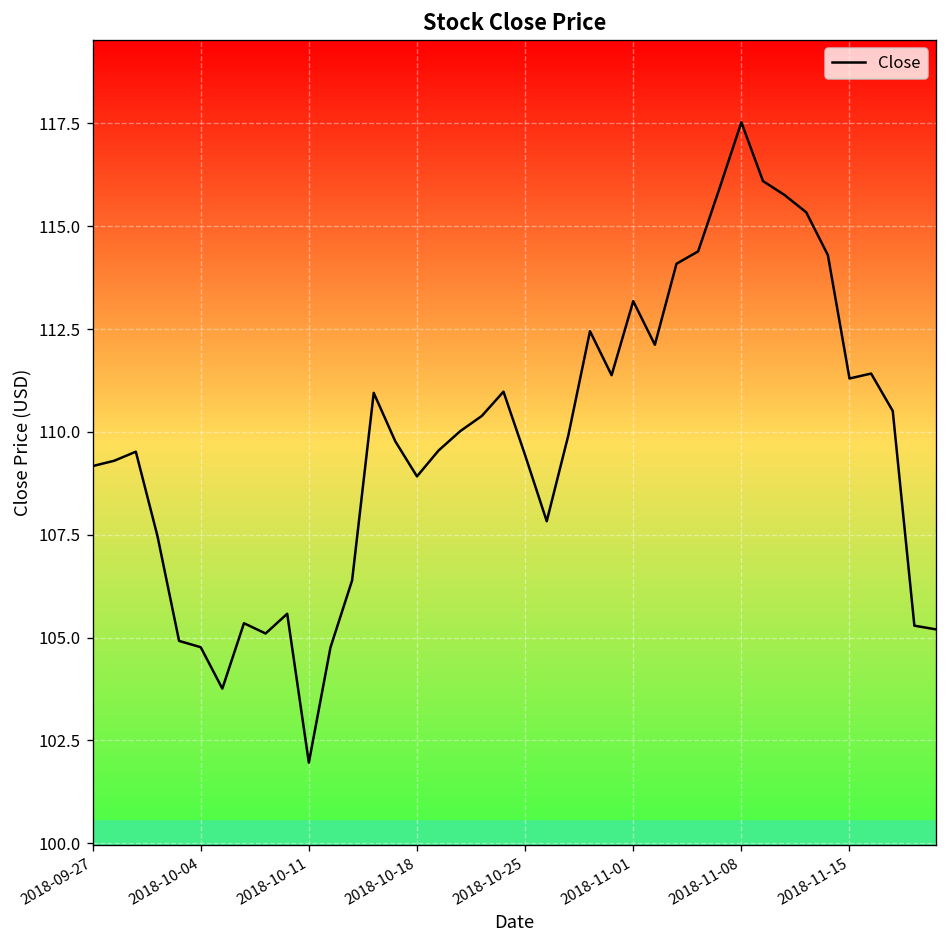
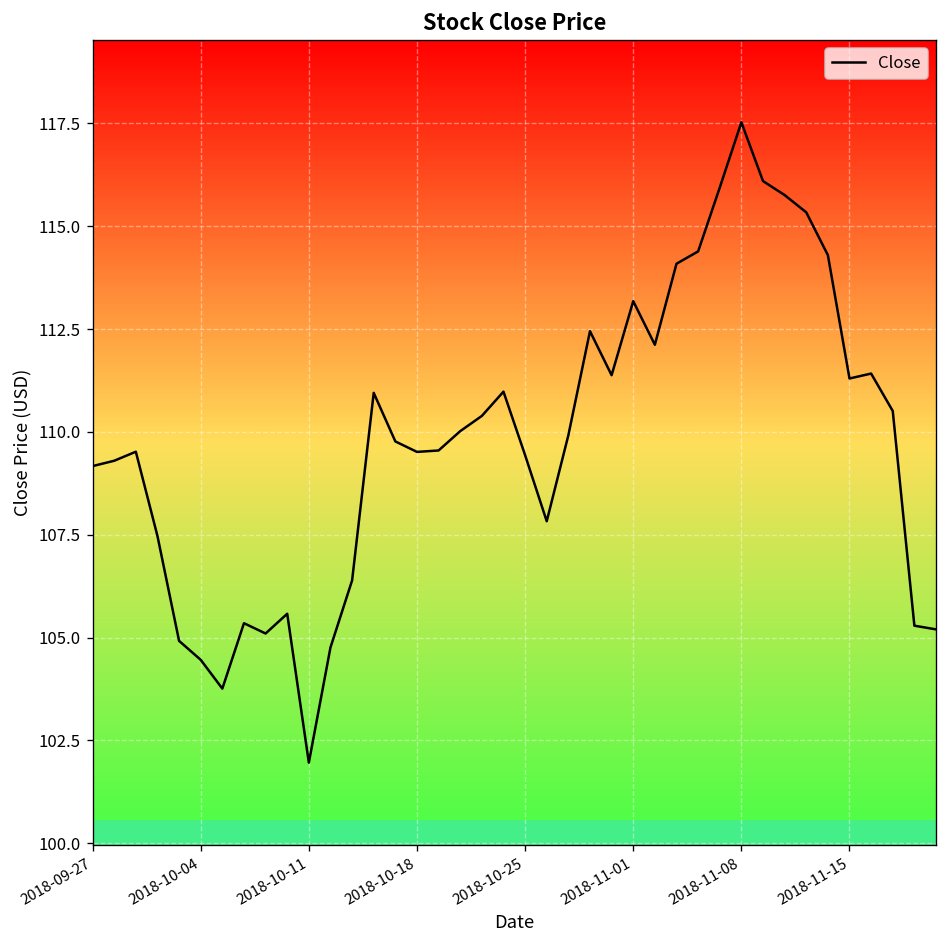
2018-10-04: 104.8 -> 104.5
2018-10-18: 108.9 -> 109.5
